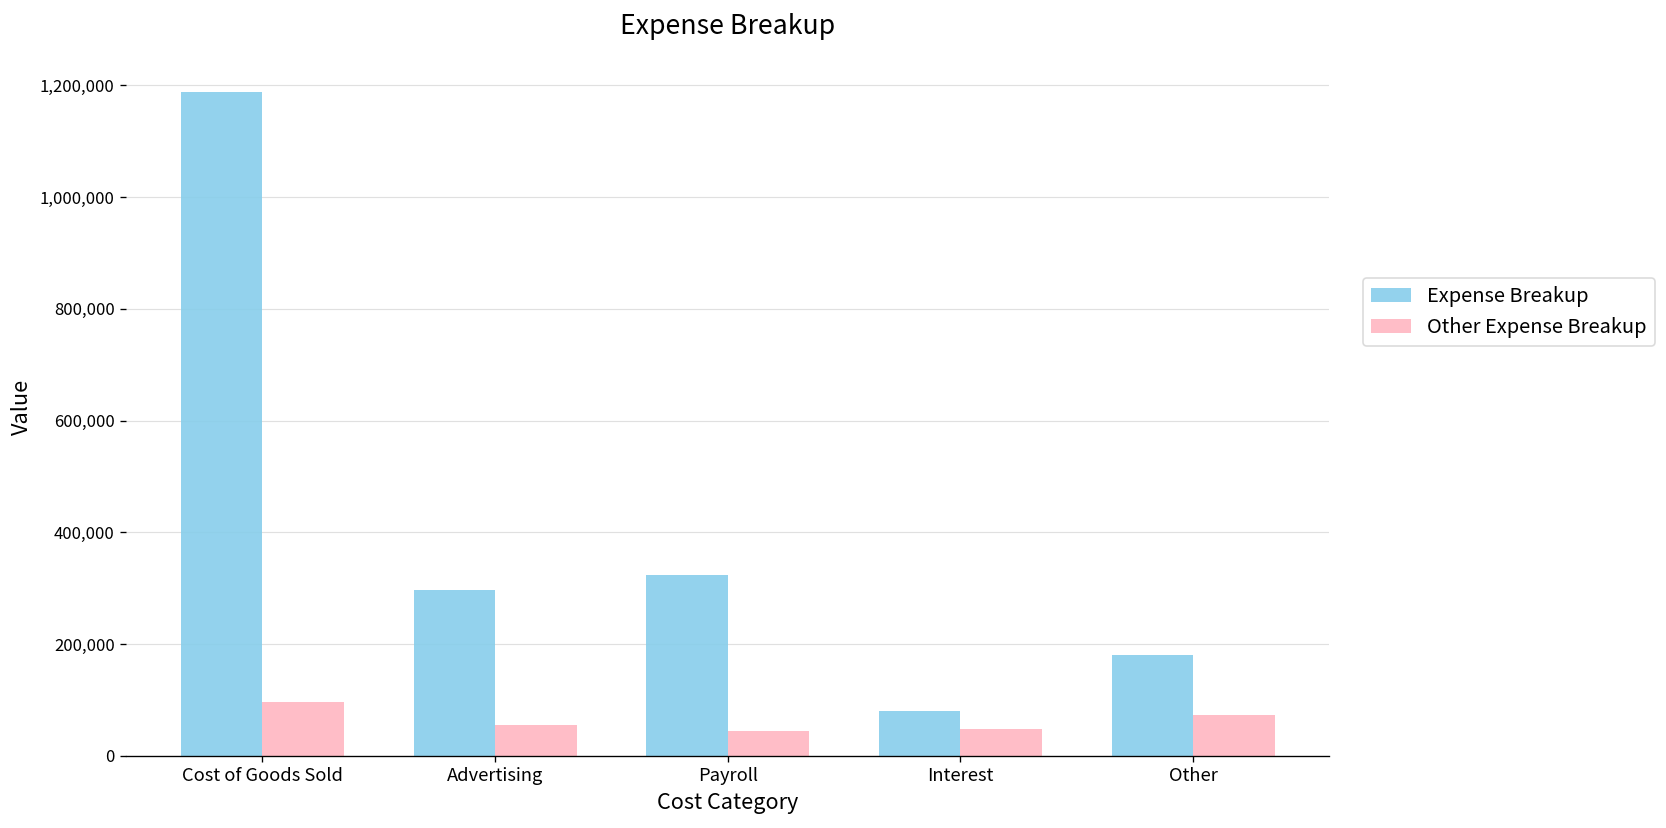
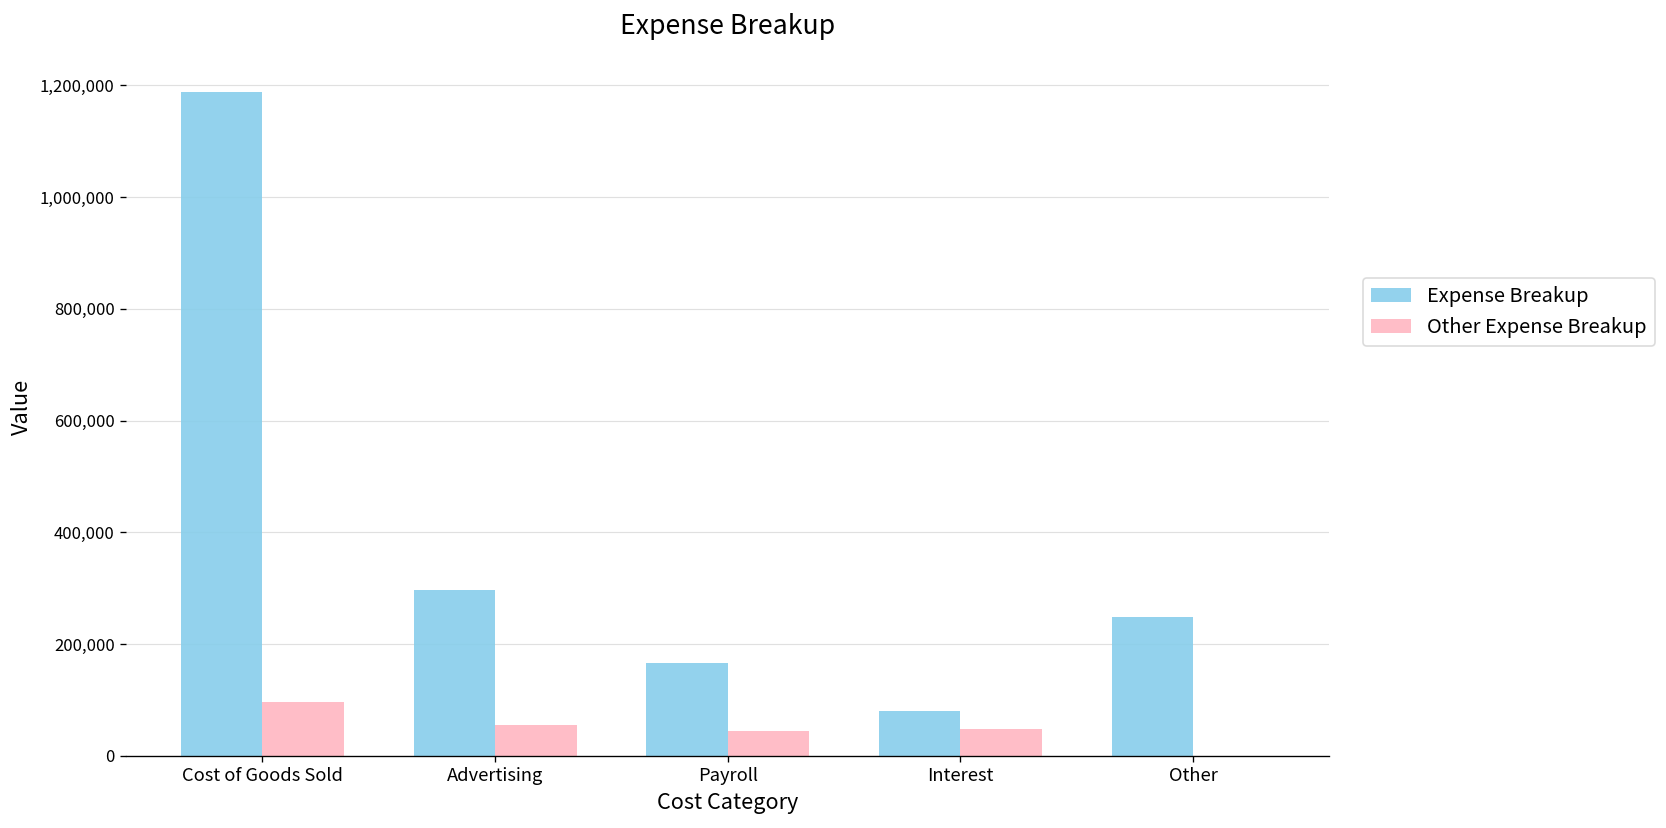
Expense Breakup, Payroll: 320,000 -> 170,000
Expense Breakup, Other: 180,000 -> 250,000
Other Expense Breakup, Other: 70,000 -> 0
